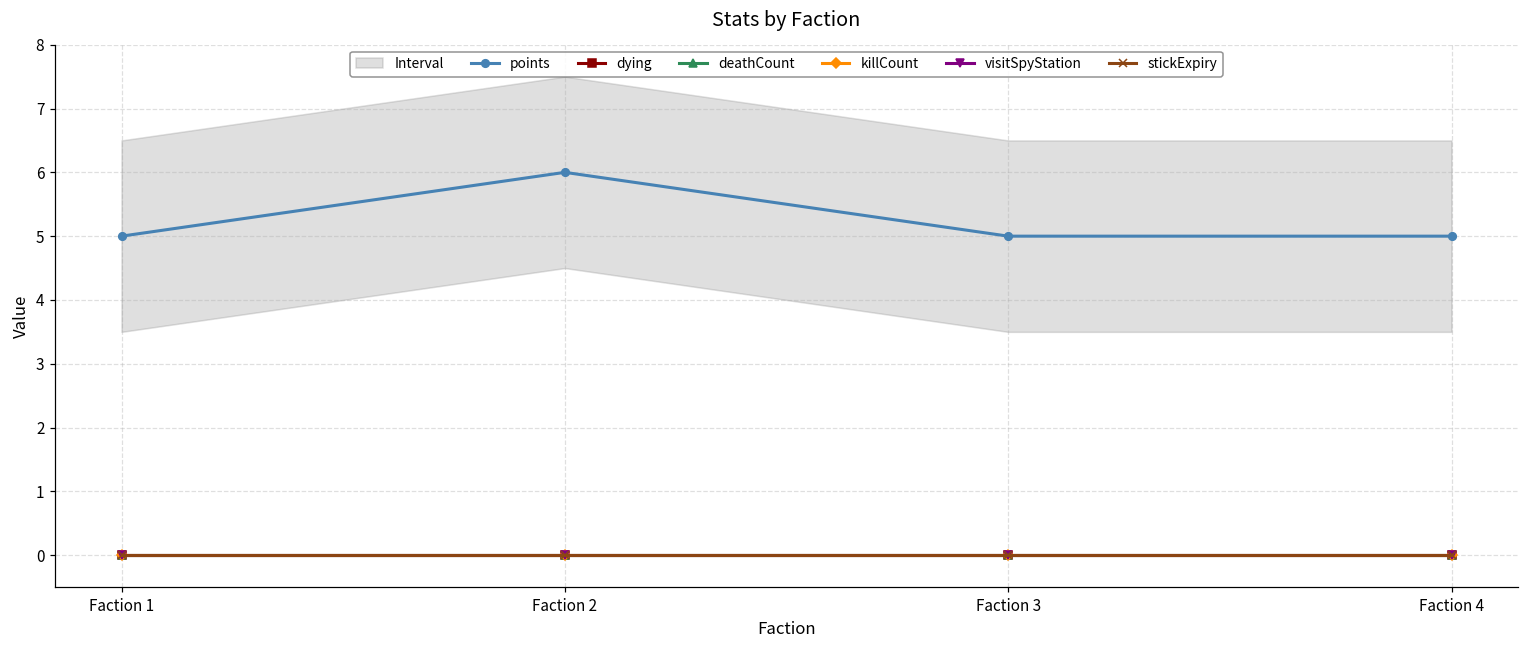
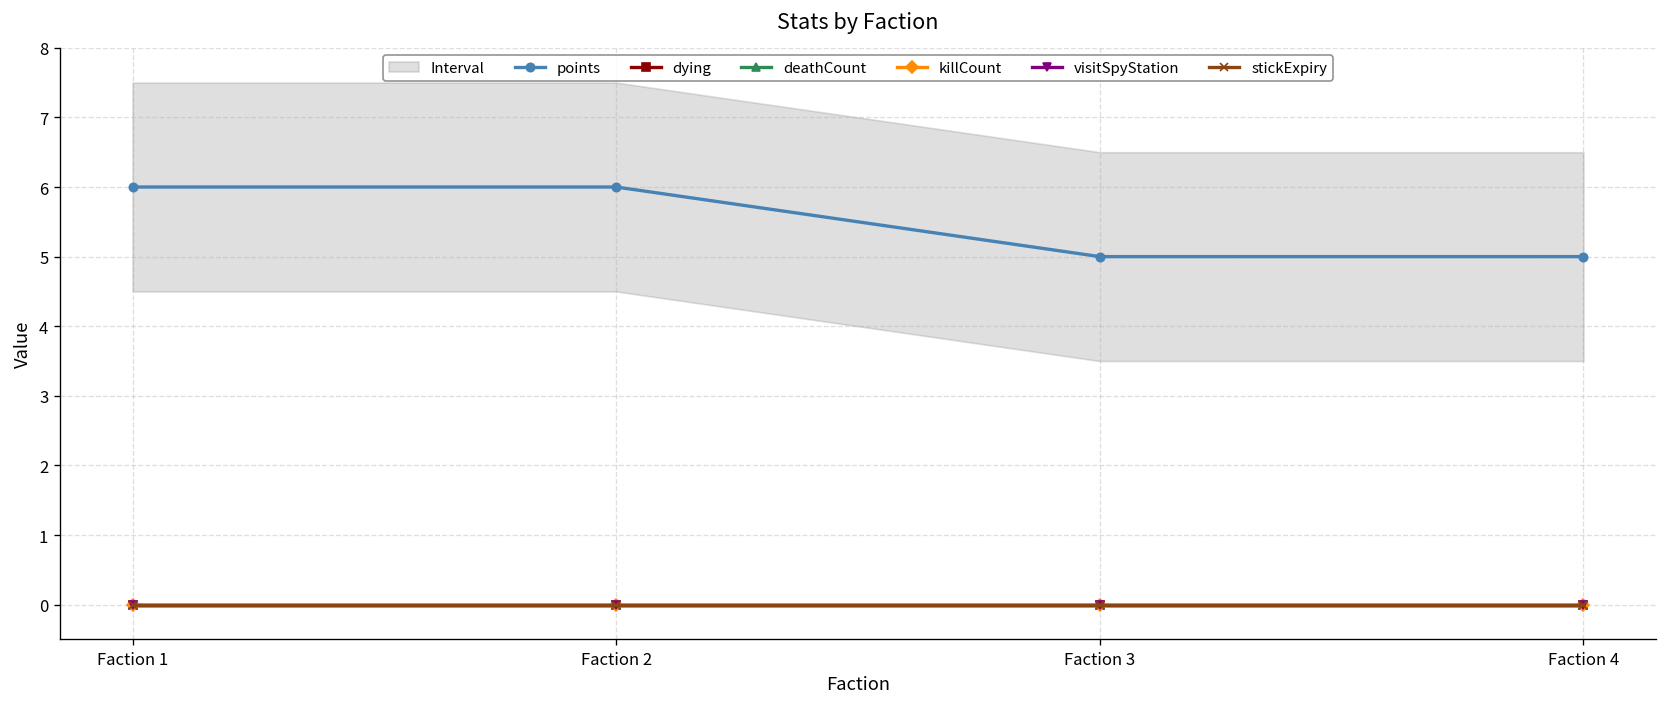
points, Faction 1: 5 -> 6
